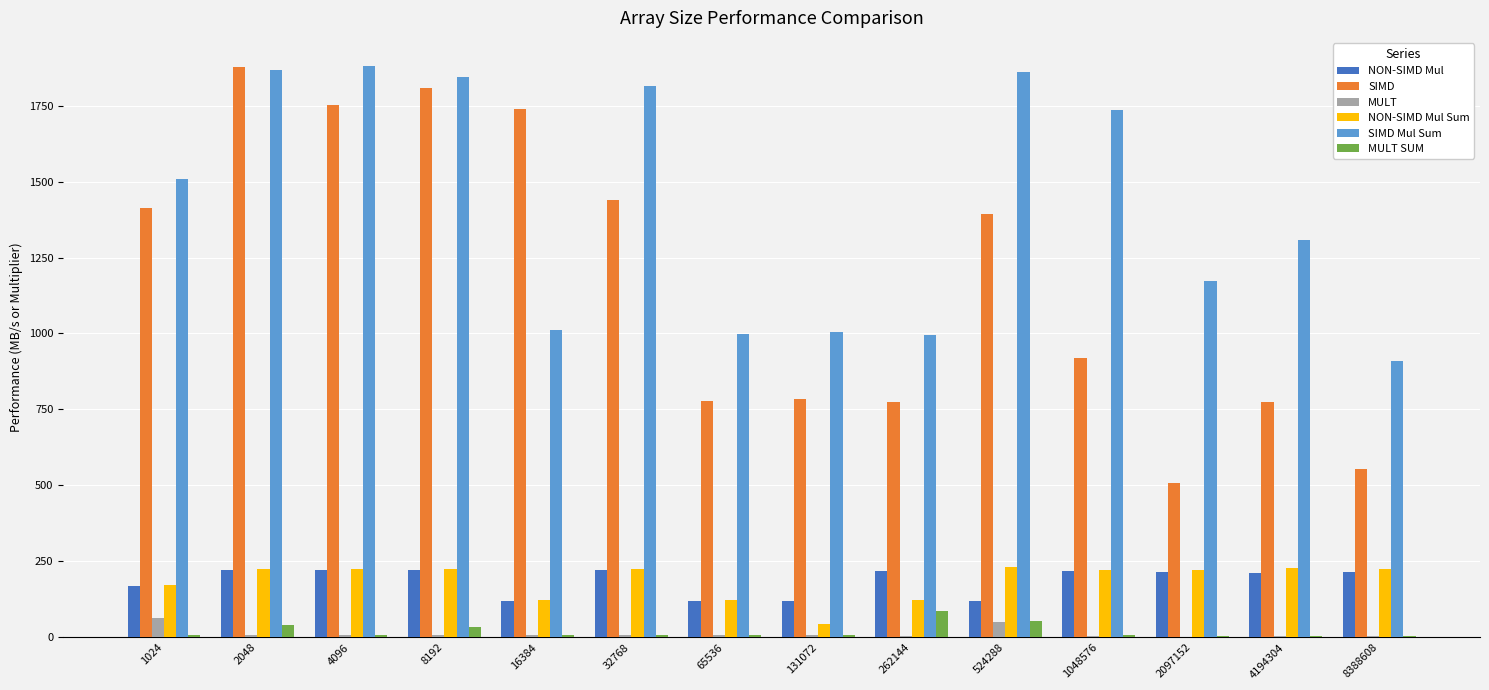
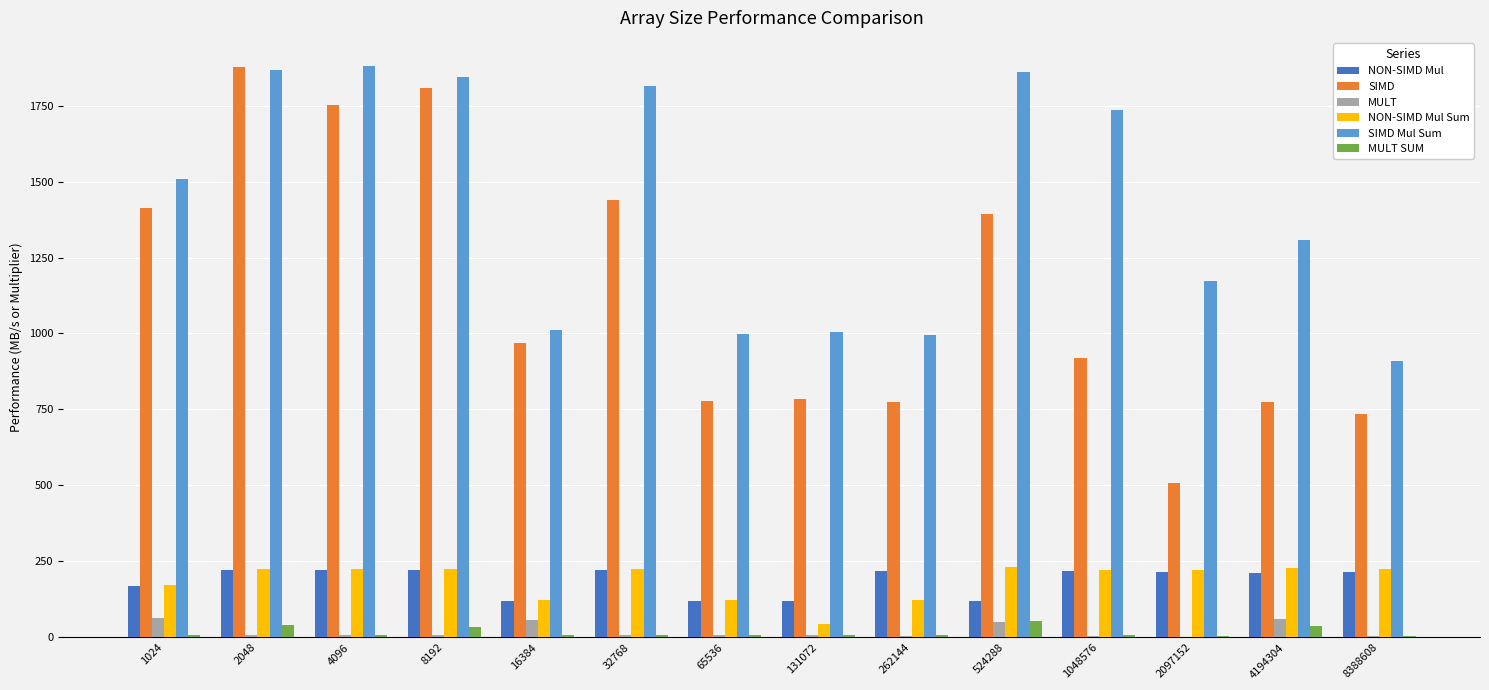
SIMD, 16384: 1740 -> 970
MULT, 16384: 10 -> 60
MULT SUM, 262144: 90 -> 10
MULT, 4194304: 0 -> 60
MULT SUM, 4194304: 10 -> 40
SIMD, 8388608: 550 -> 730
